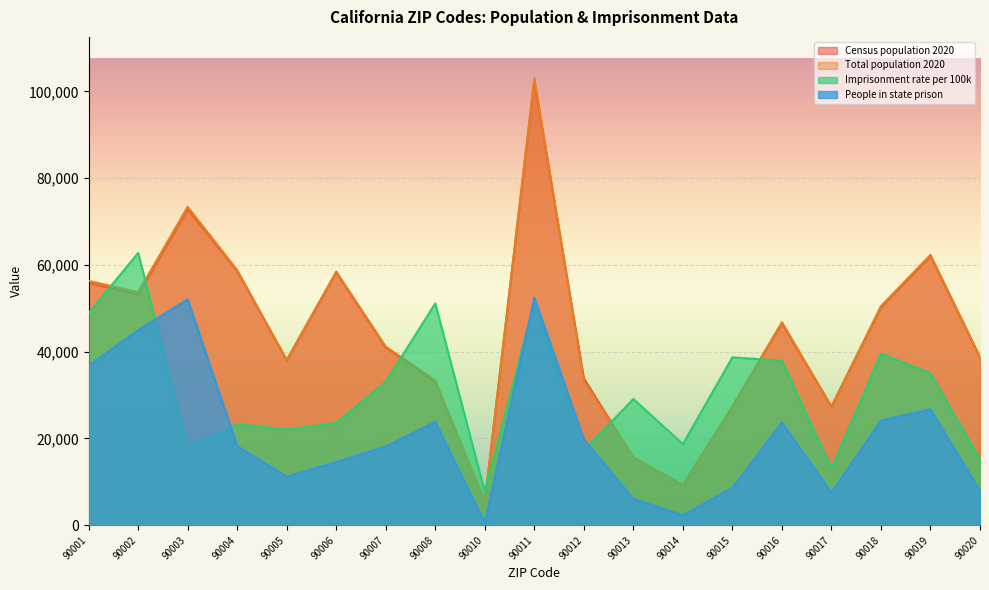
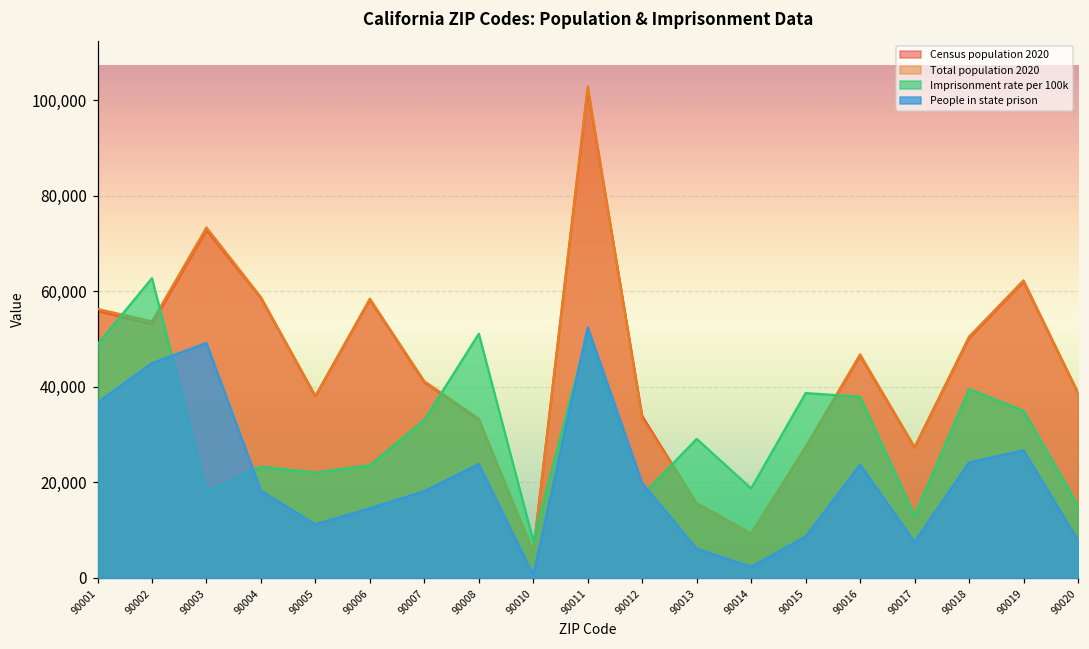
People in state prison, 90003: 52,000 -> 49,000
